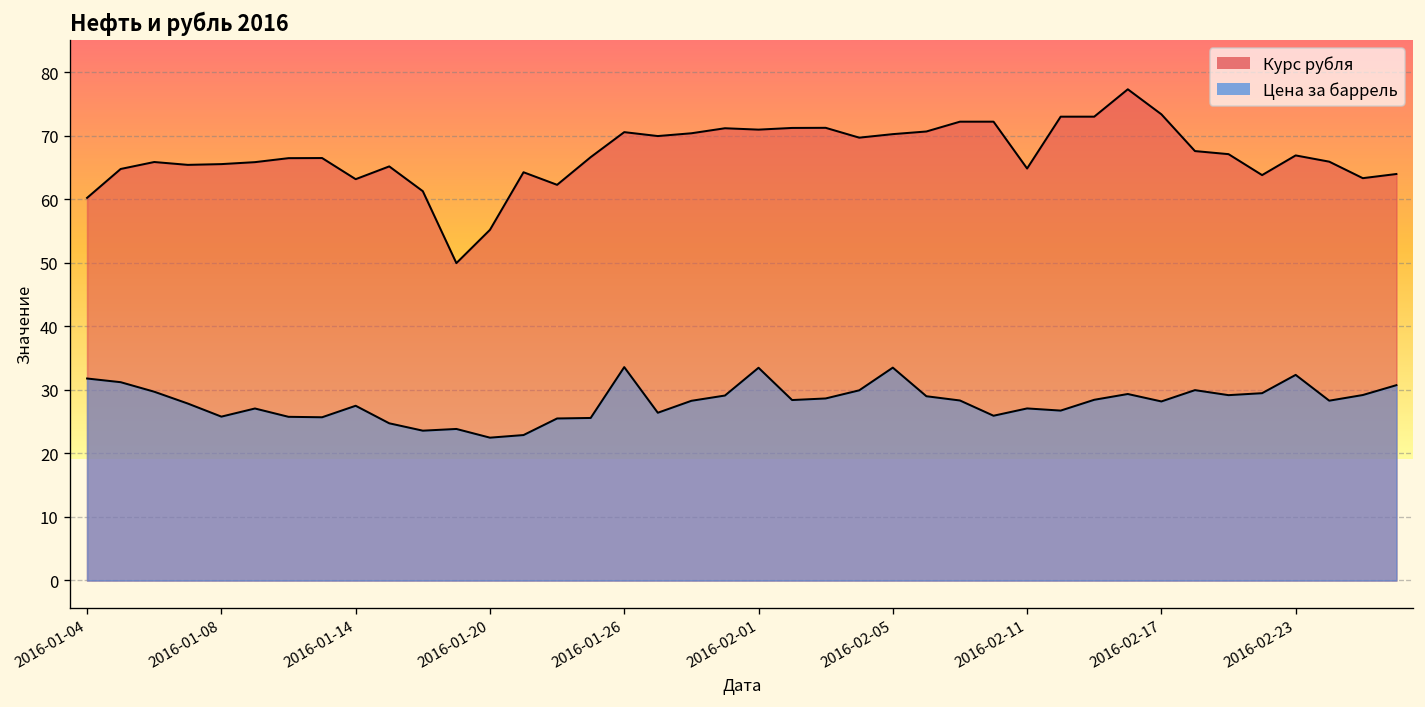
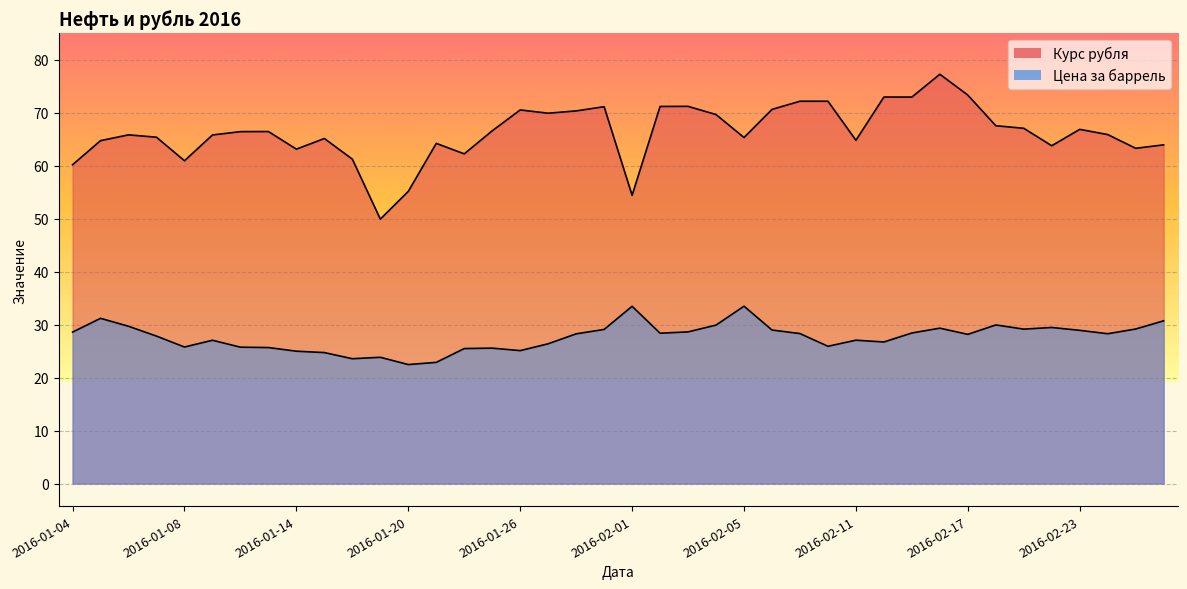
Цена за баррель, 2016-01-04: 32 -> 29
Курс рубля, 2016-01-08: 66 -> 61
Цена за баррель, 2016-01-14: 28 -> 25
Цена за баррель, 2016-01-26: 34 -> 25
Курс рубля, 2016-02-01: 71 -> 54
Курс рубля, 2016-02-05: 70 -> 65
Цена за баррель, 2016-02-23: 32 -> 29
